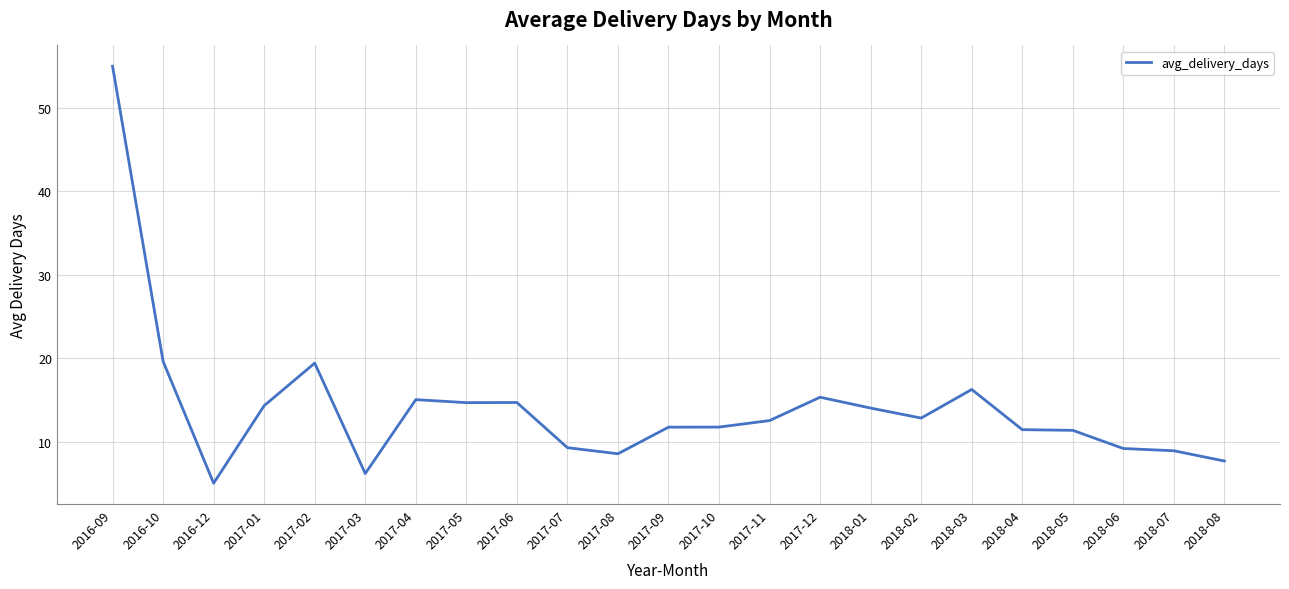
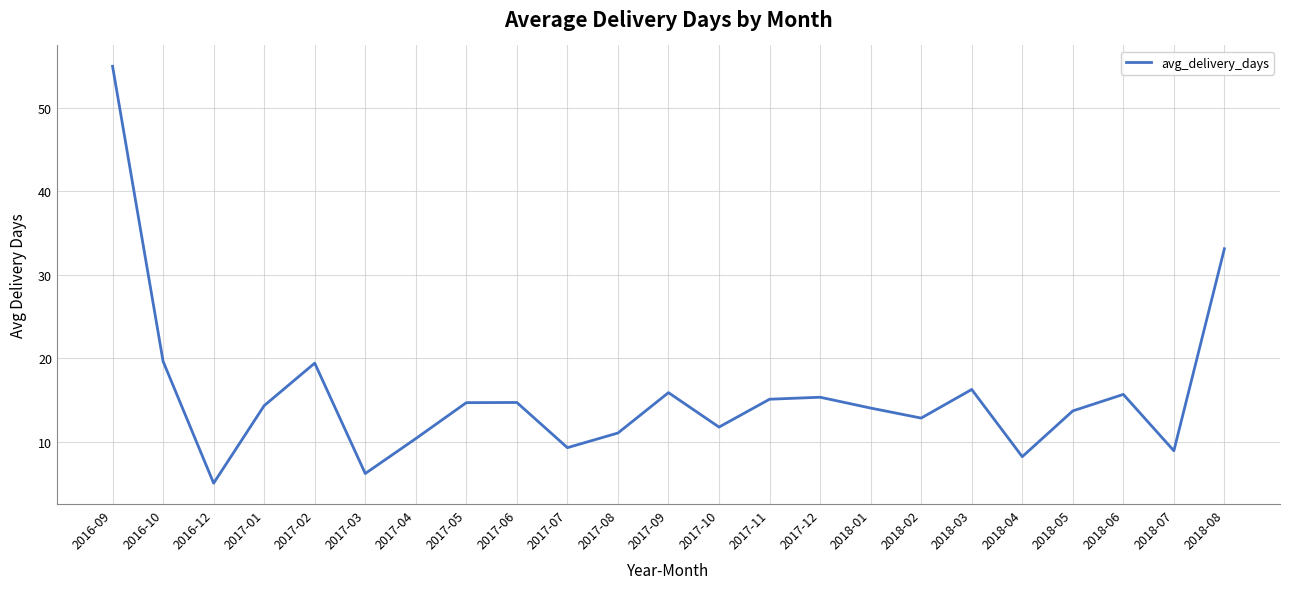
2017-04: 15 -> 10
2017-08: 9 -> 11
2017-09: 12 -> 16
2017-11: 13 -> 15
2018-04: 11 -> 8
2018-05: 11 -> 14
2018-06: 9 -> 16
2018-08: 8 -> 33
